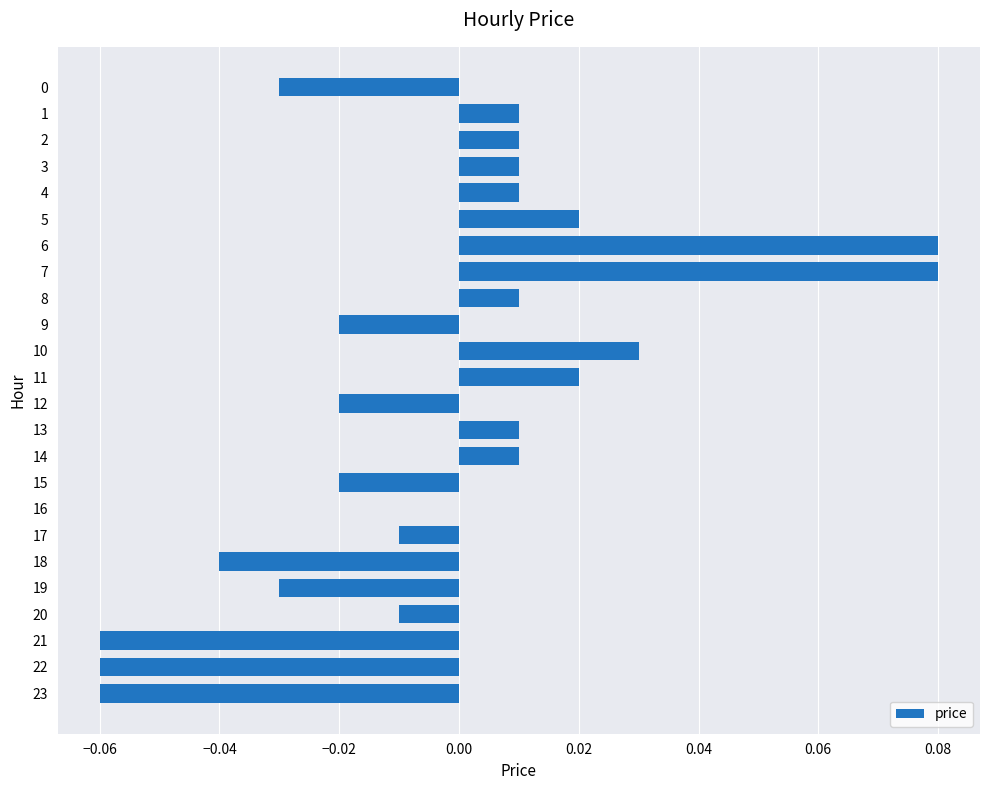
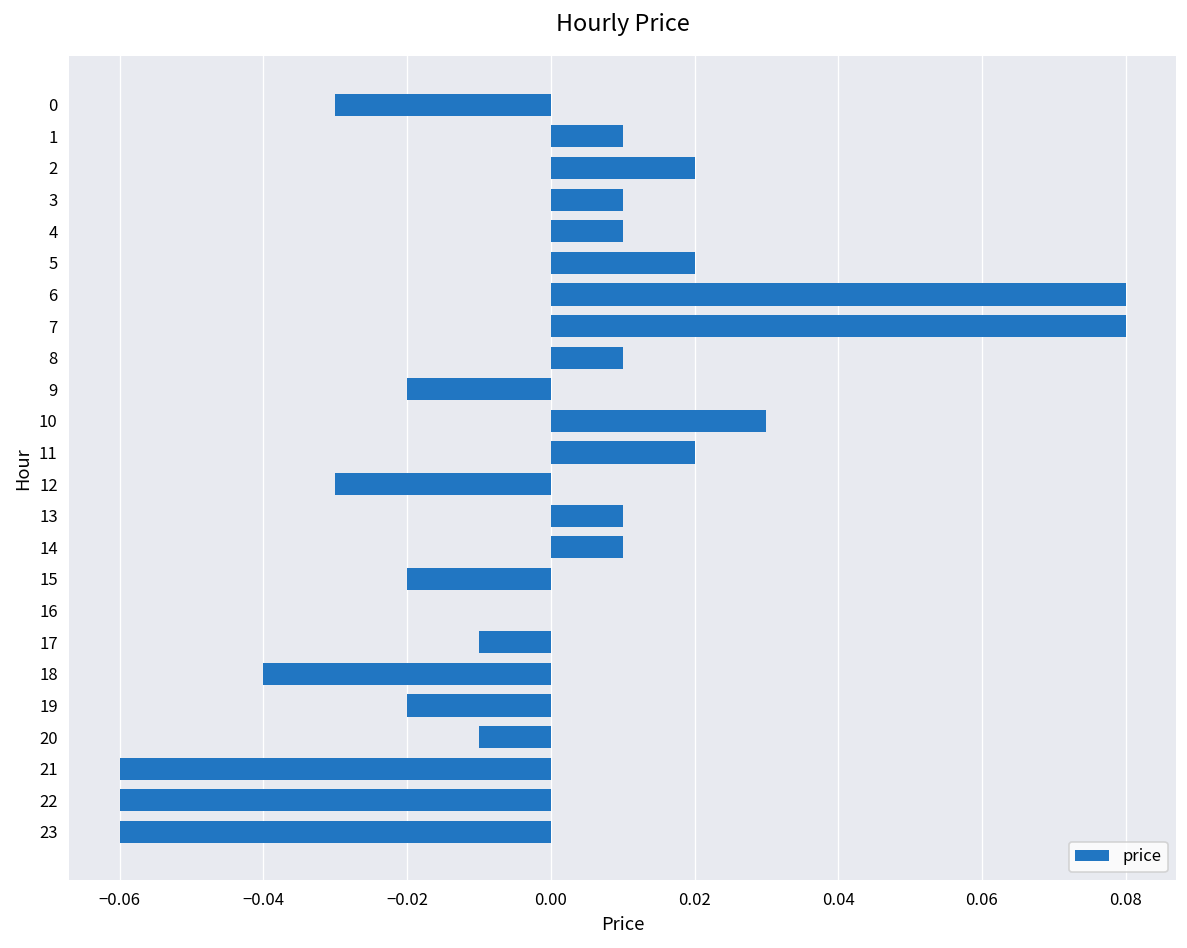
2: 0.01 -> 0.02
12: -0.02 -> -0.03
19: -0.03 -> -0.02
